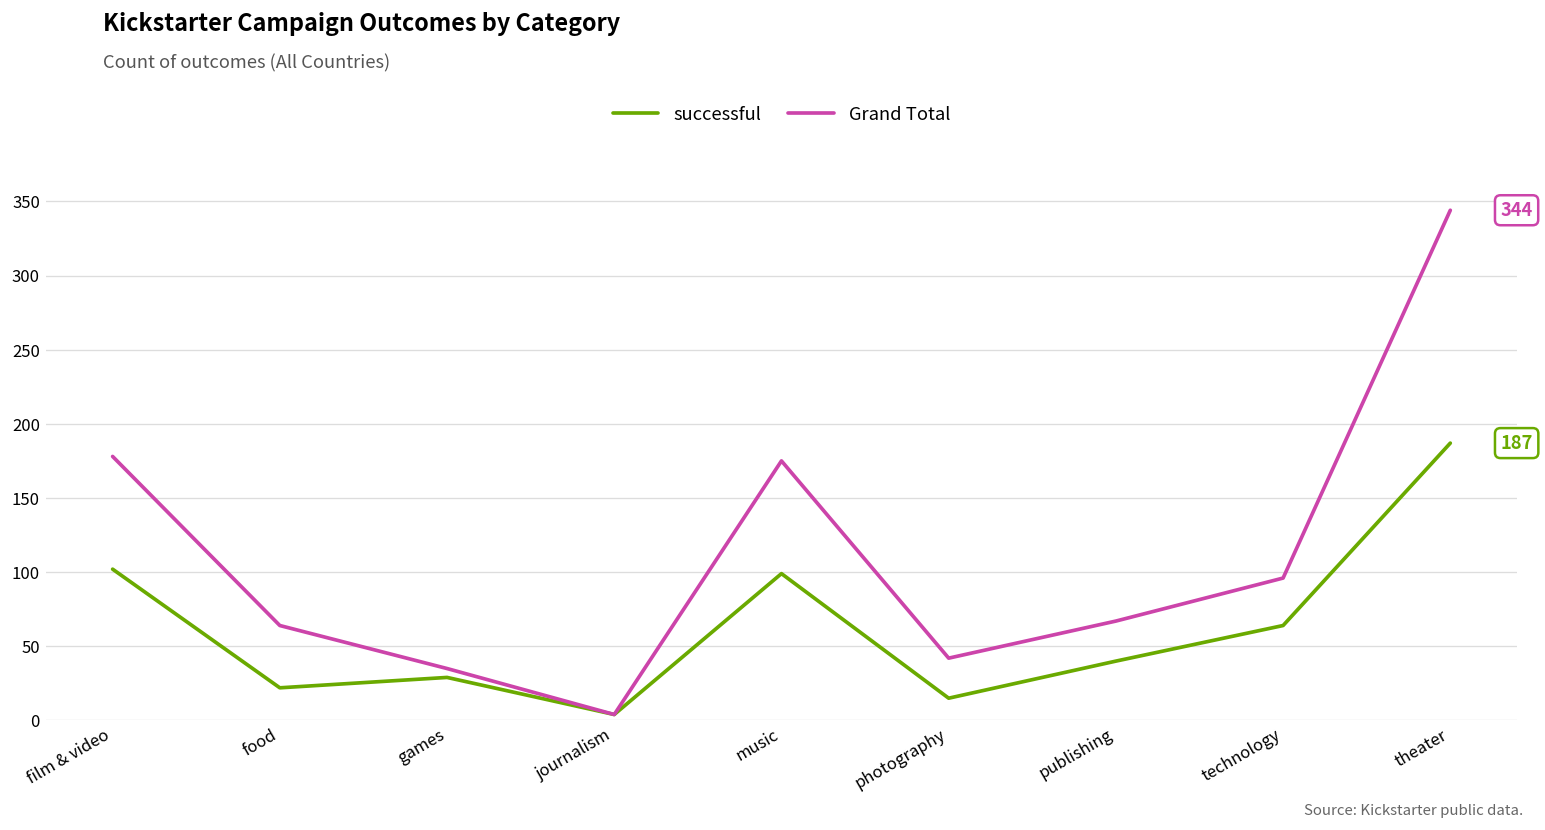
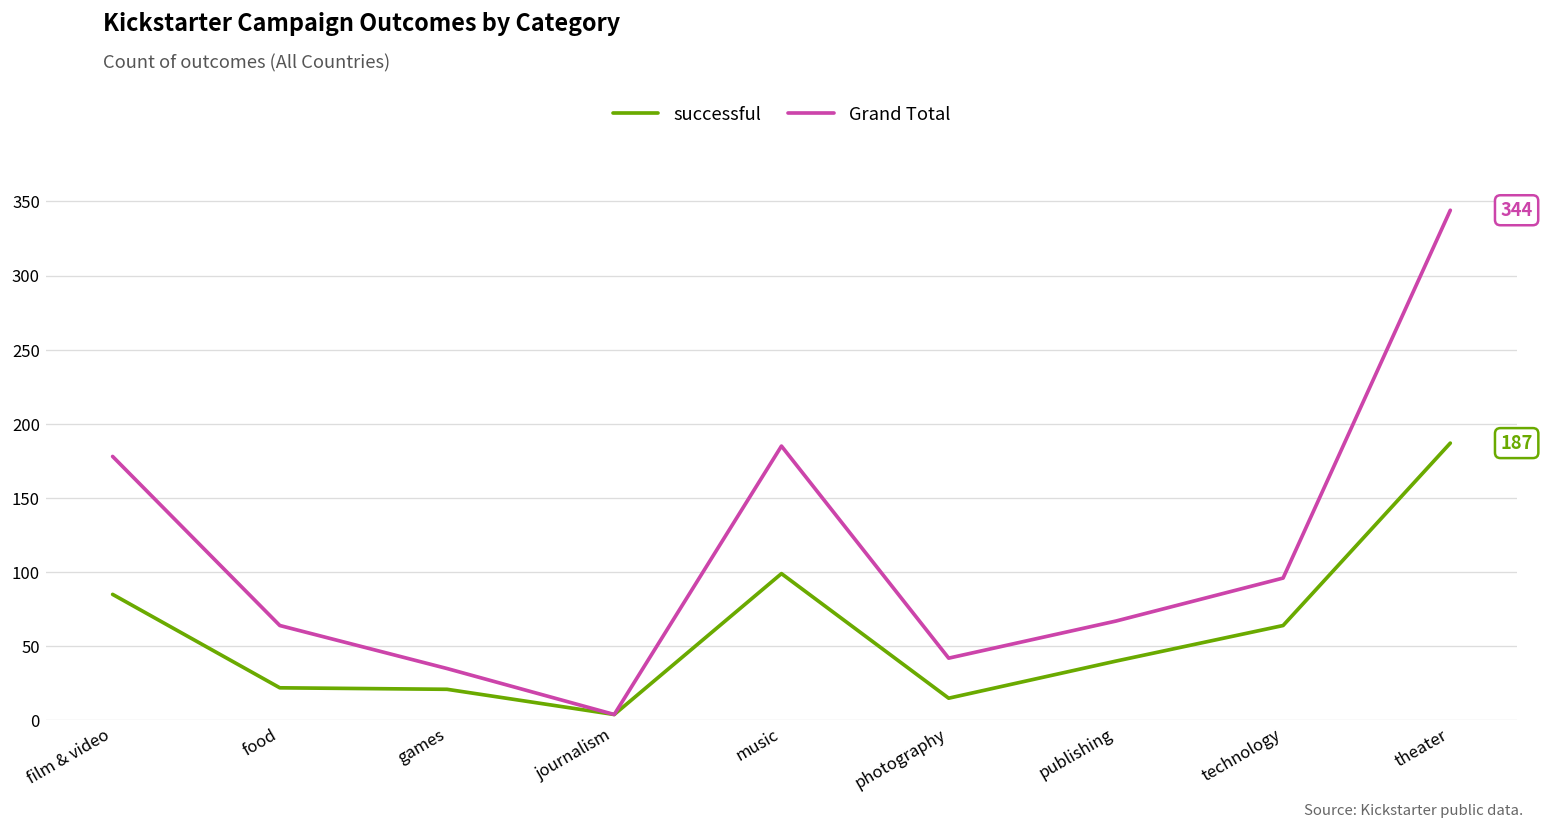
successful, film & video: 102 -> 85
successful, games: 29 -> 21
Grand Total, music: 175 -> 185
